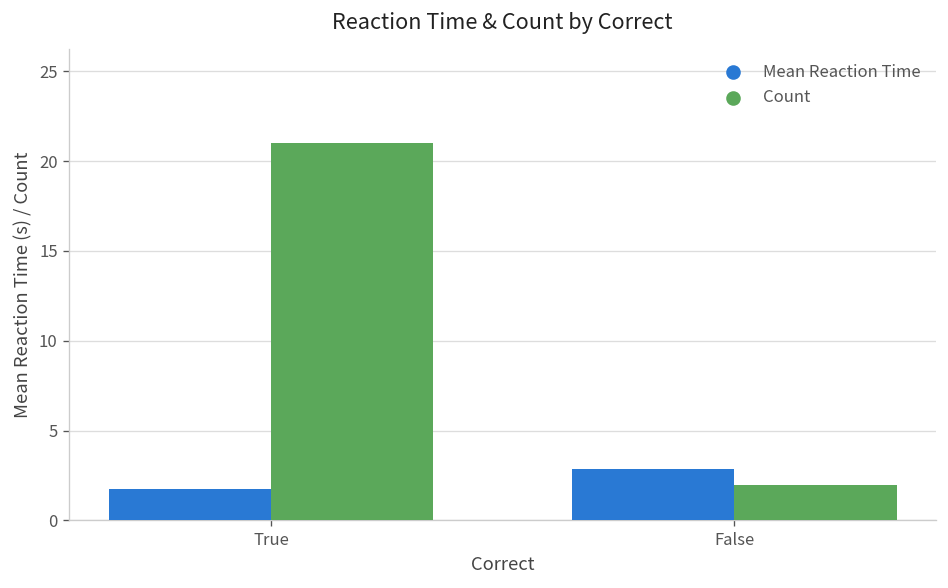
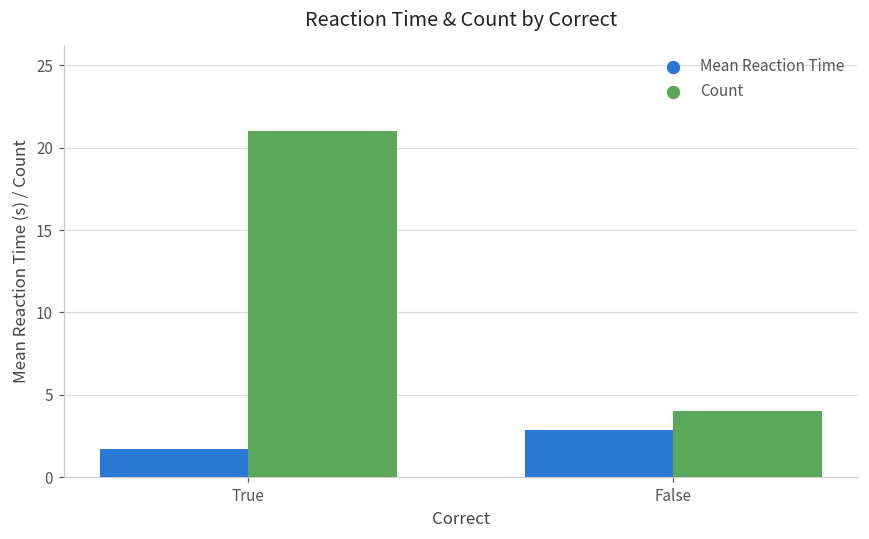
Count, False: 2 -> 4
